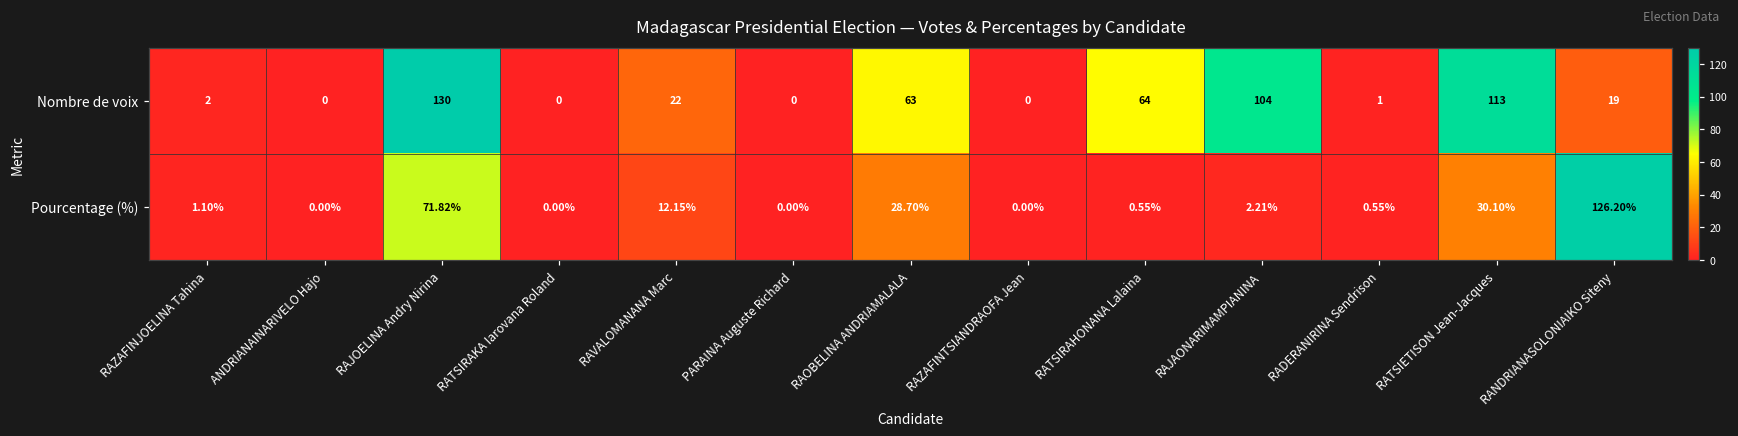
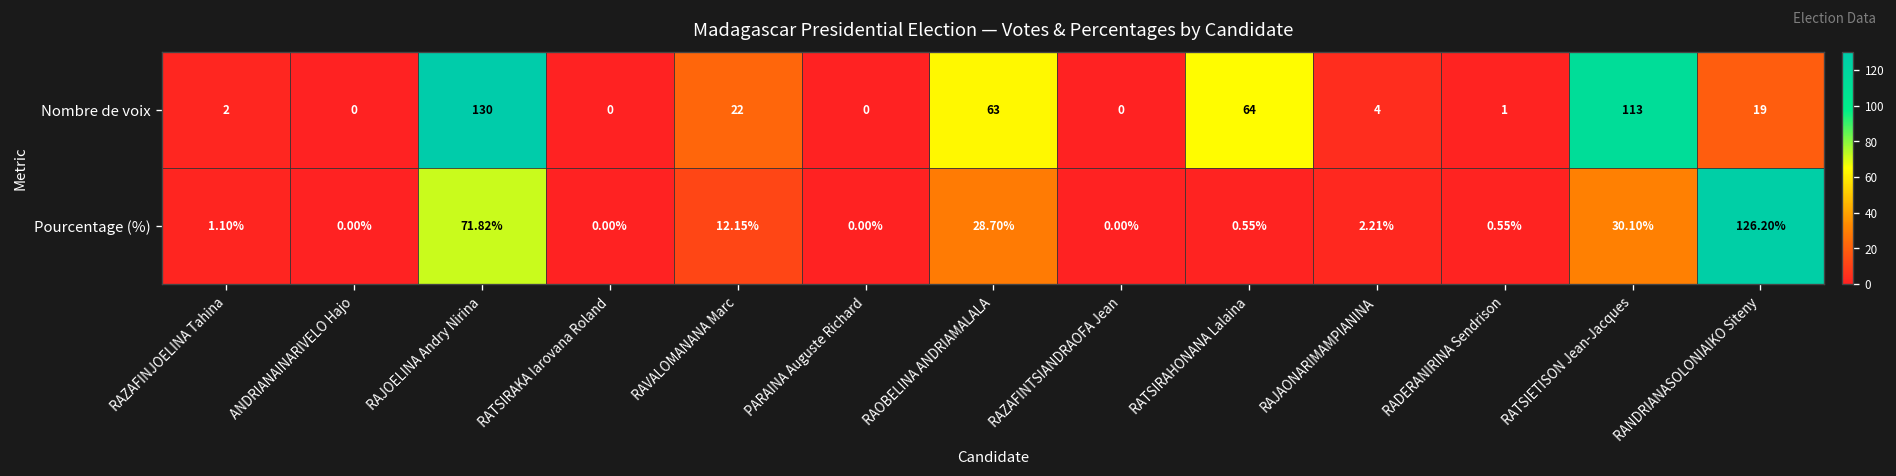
Nombre de voix, RAJAONARIMAMPIANINA: 104 -> 4
